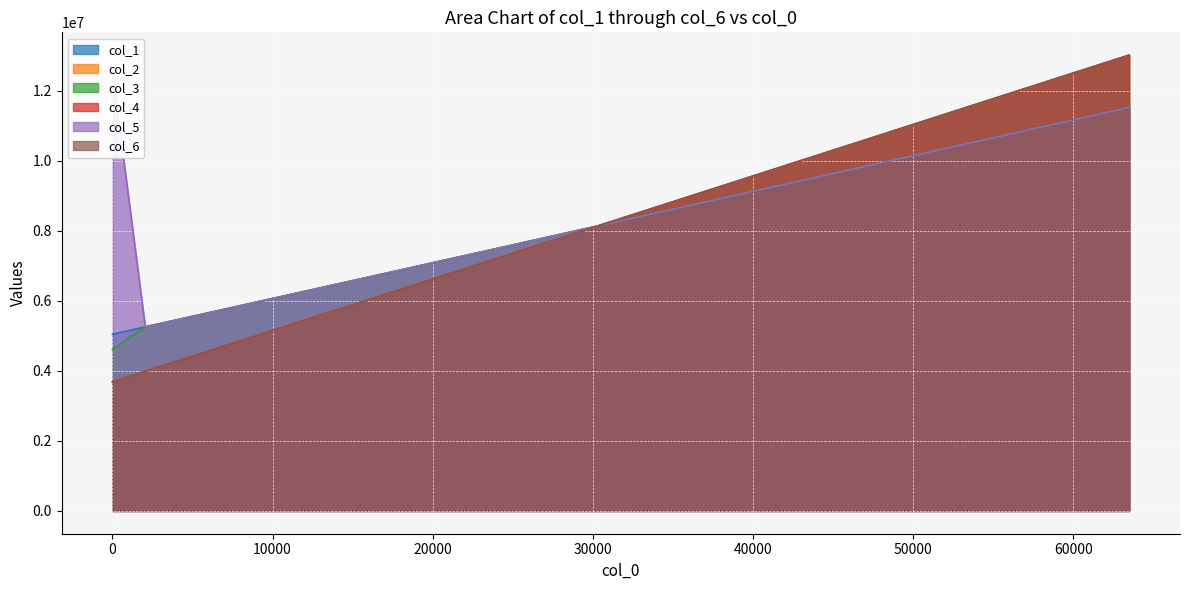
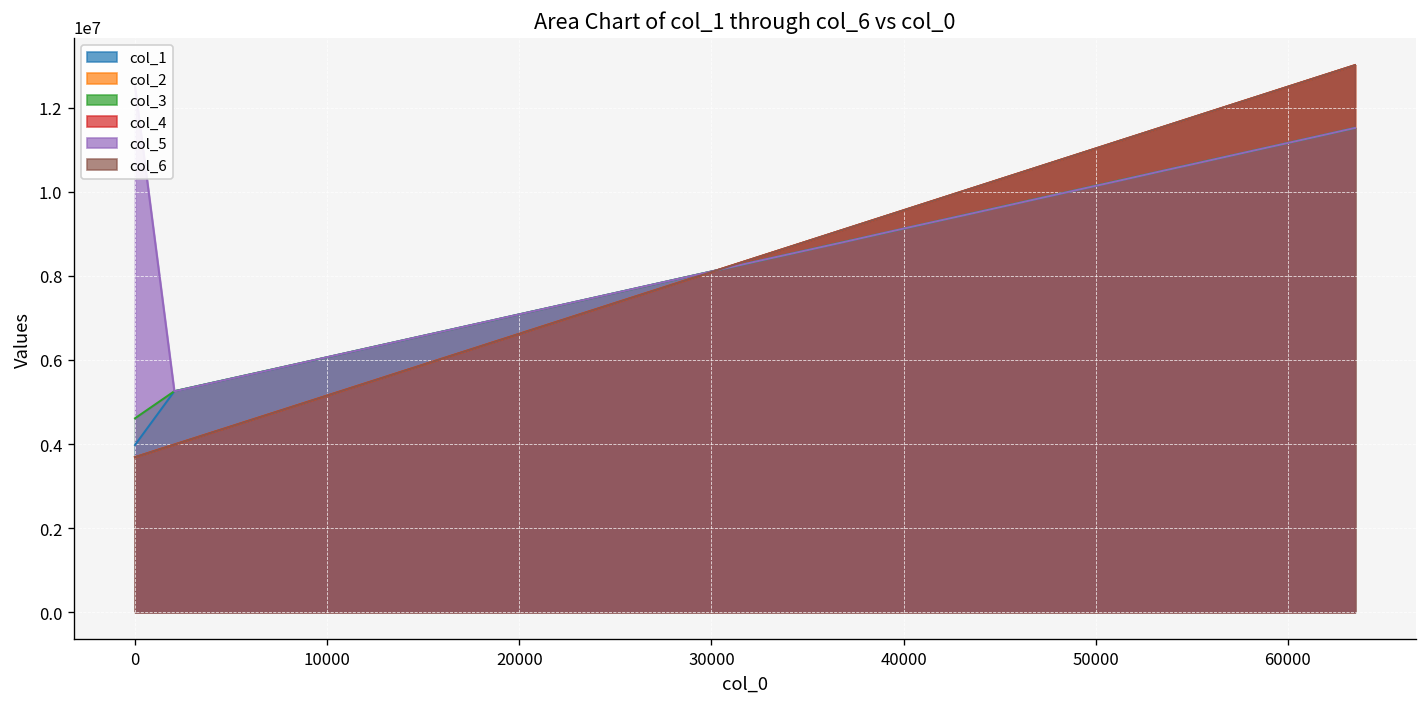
col_1, 0: 5000000 -> 4000000
